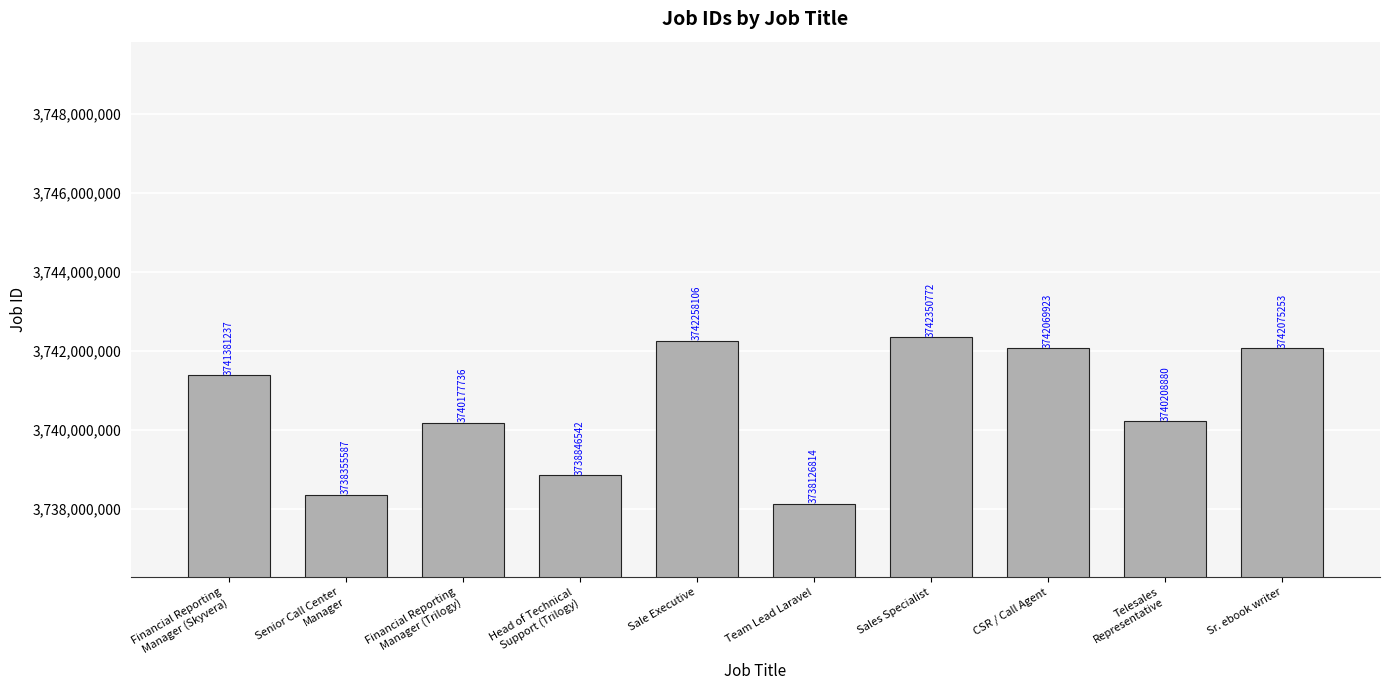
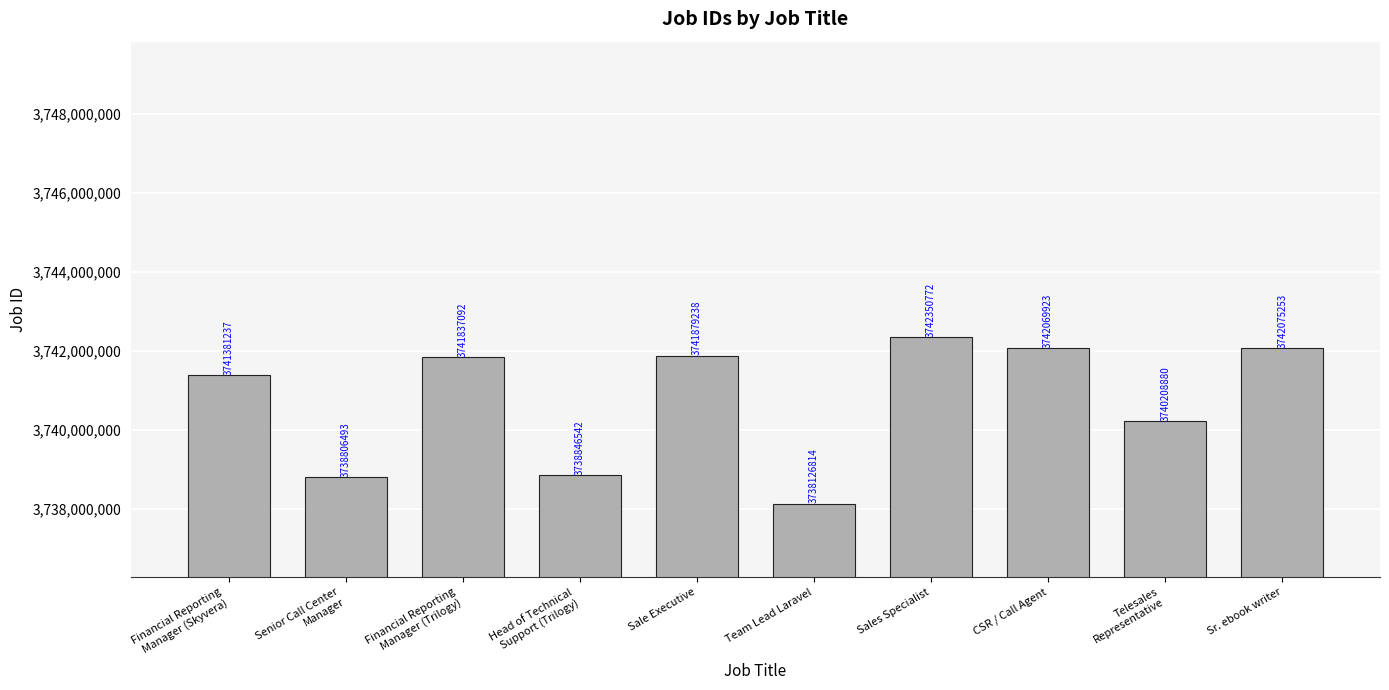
Senior Call Center Manager: 3738355587 -> 3738806493
Financial Reporting Manager (Trilogy): 3740177736 -> 3741837092
Sale Executive: 3742258106 -> 3741879238
